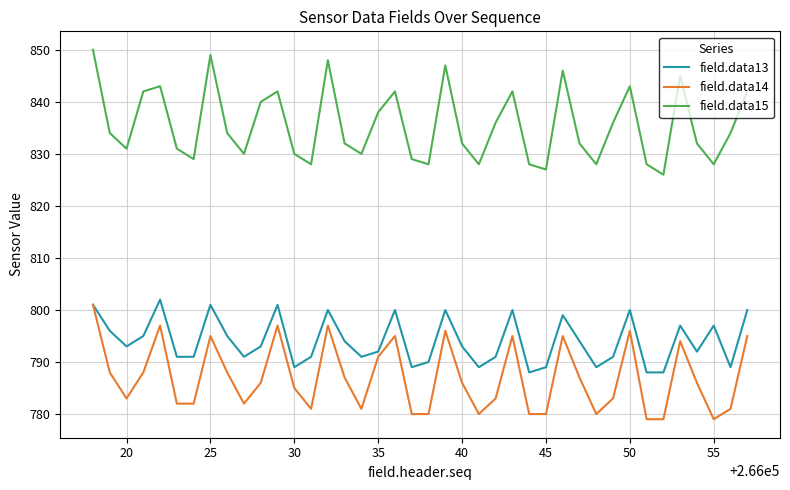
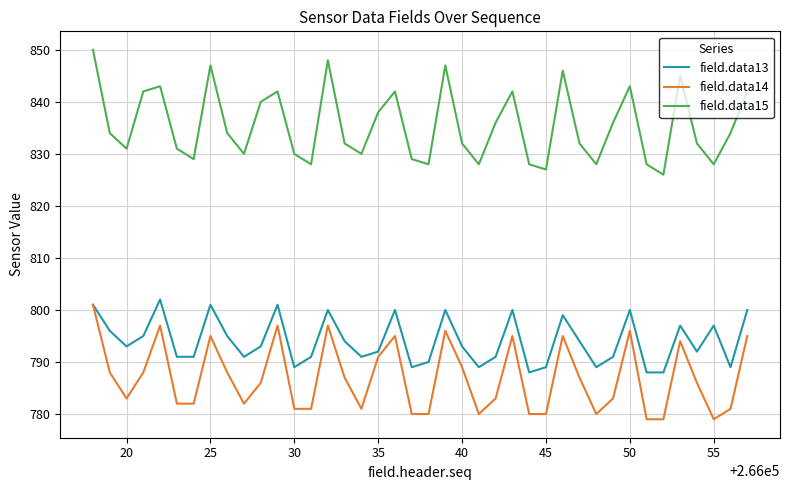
field.data15, 25: 849 -> 847
field.data14, 30: 785 -> 781
field.data14, 40: 786 -> 789
